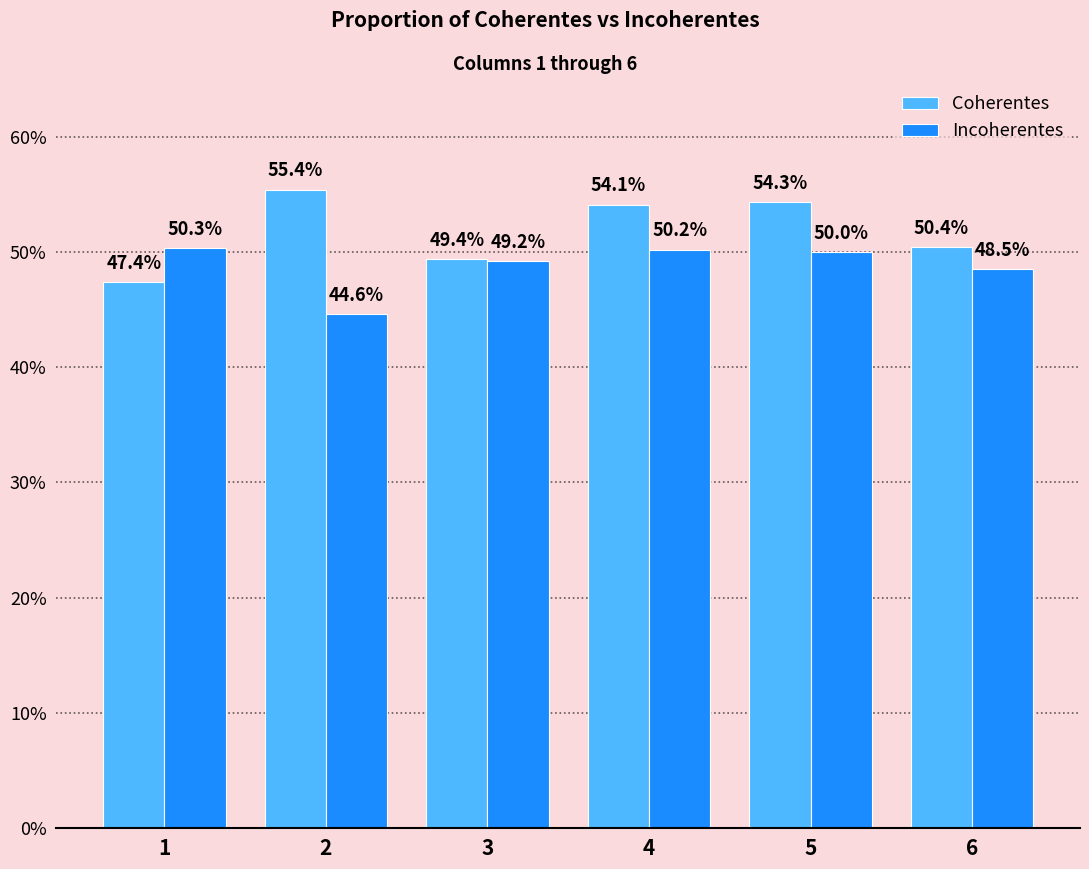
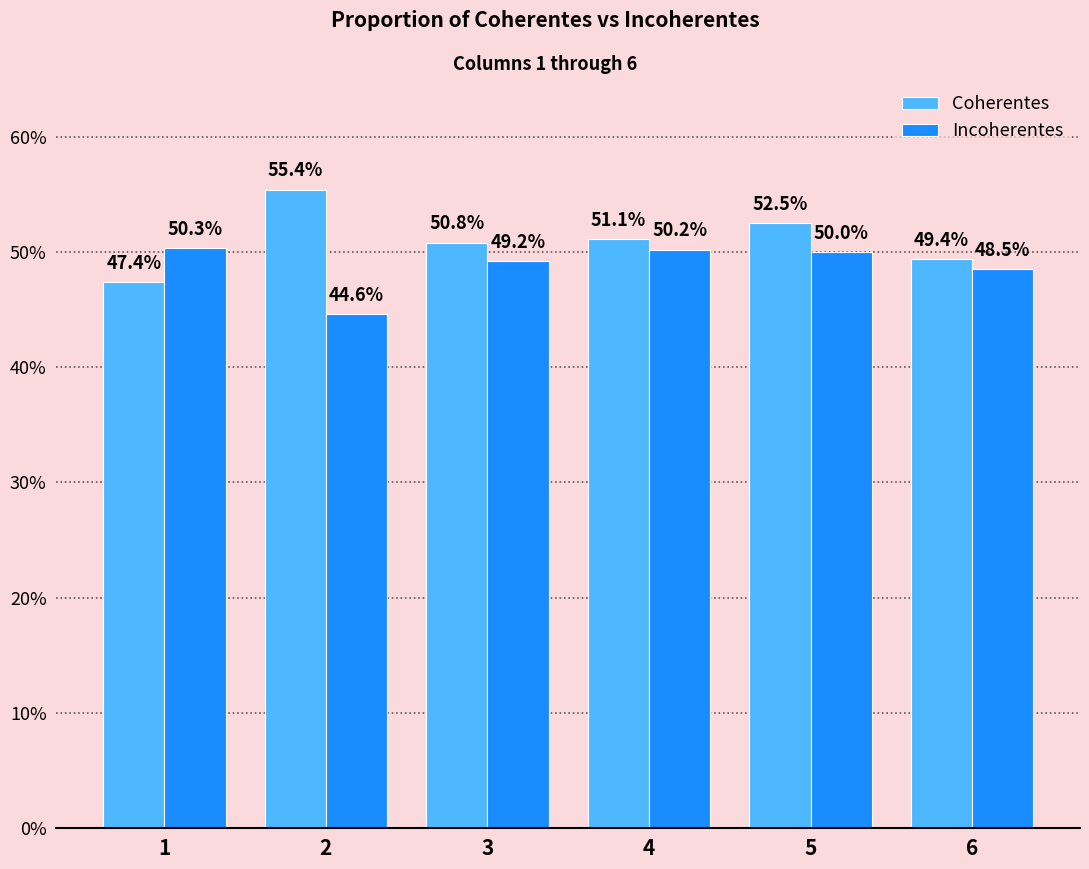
Coherentes, 3: 49.4% -> 50.8%
Coherentes, 4: 54.1% -> 51.1%
Coherentes, 5: 54.3% -> 52.5%
Coherentes, 6: 50.4% -> 49.4%
